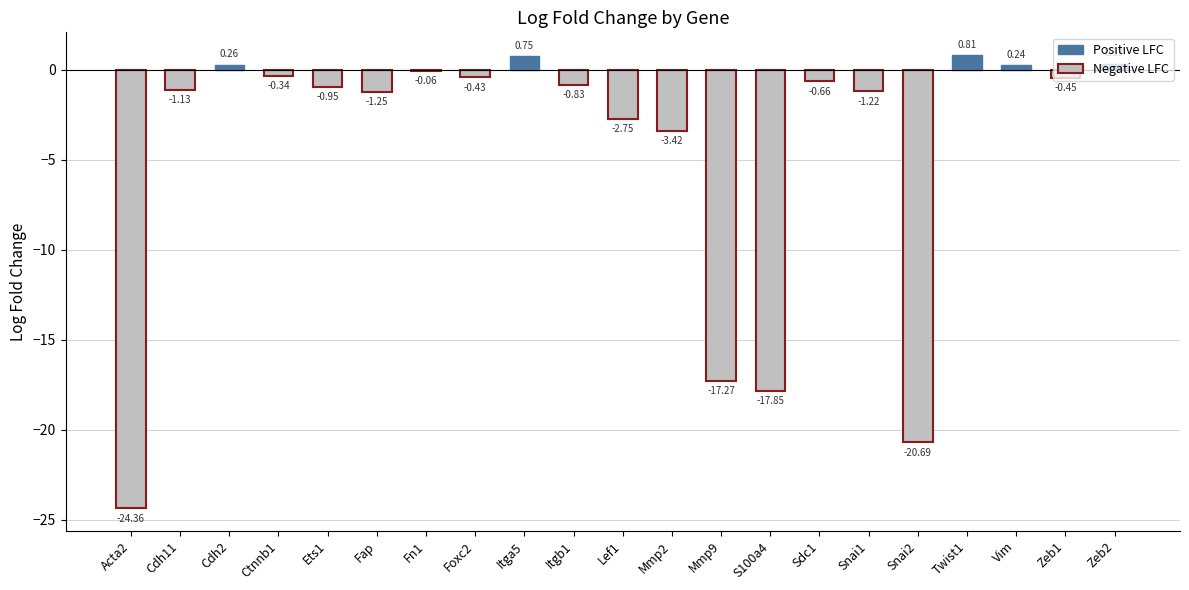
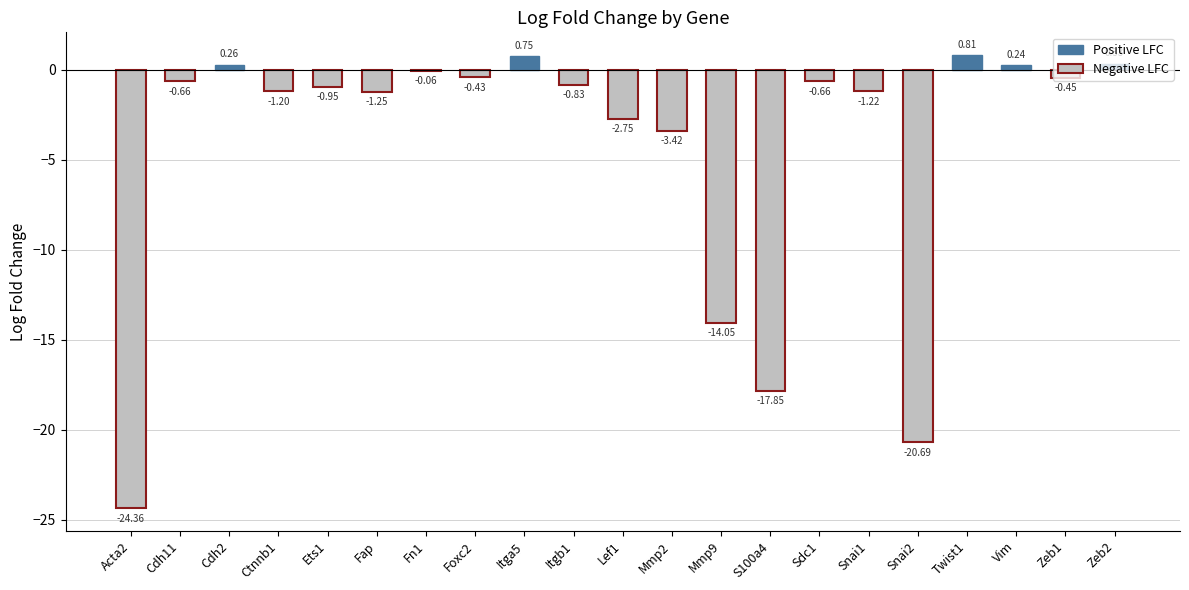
Cdh11: -1.13 -> -0.66
Ctnnb1: -0.34 -> -1.20
Mmp9: -17.27 -> -14.05
